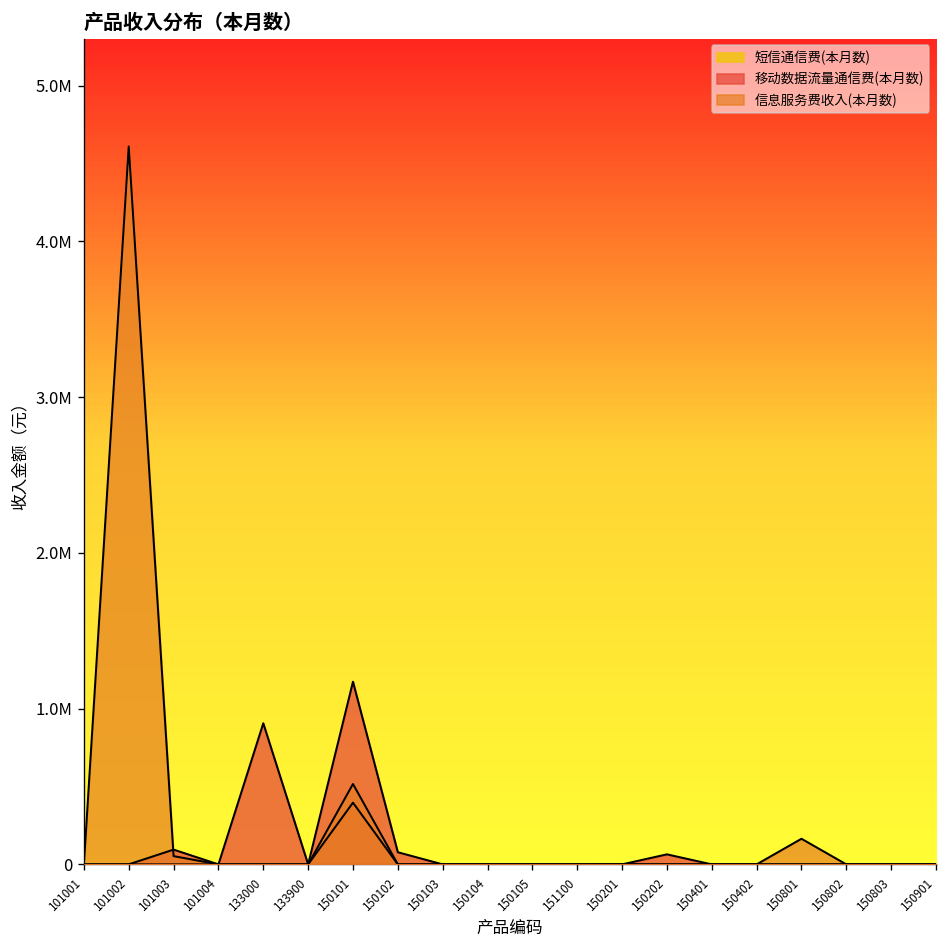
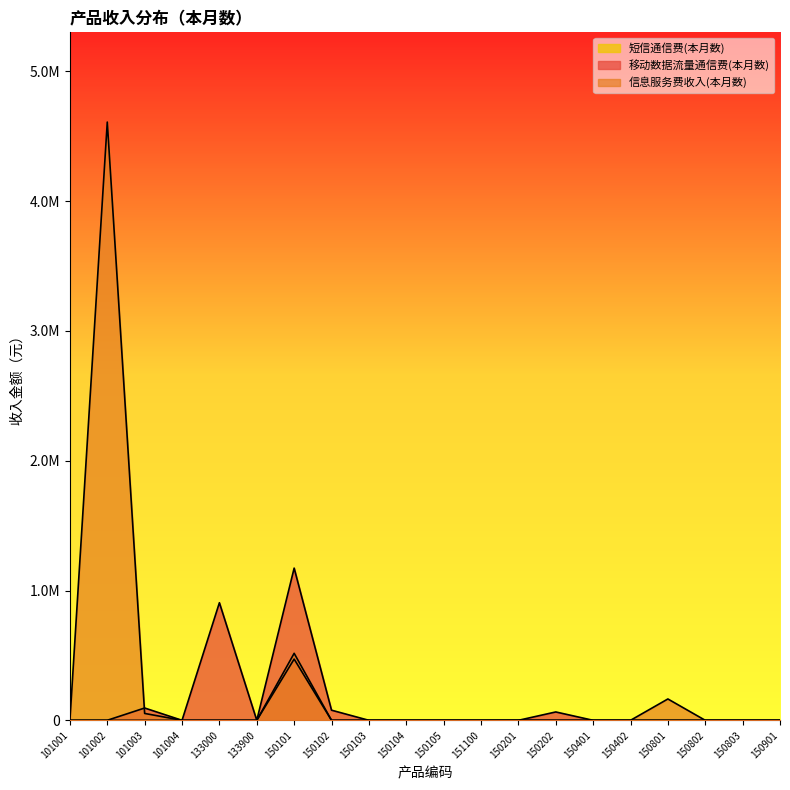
短信通信费(本月数), 150101: 400000 -> 470000
